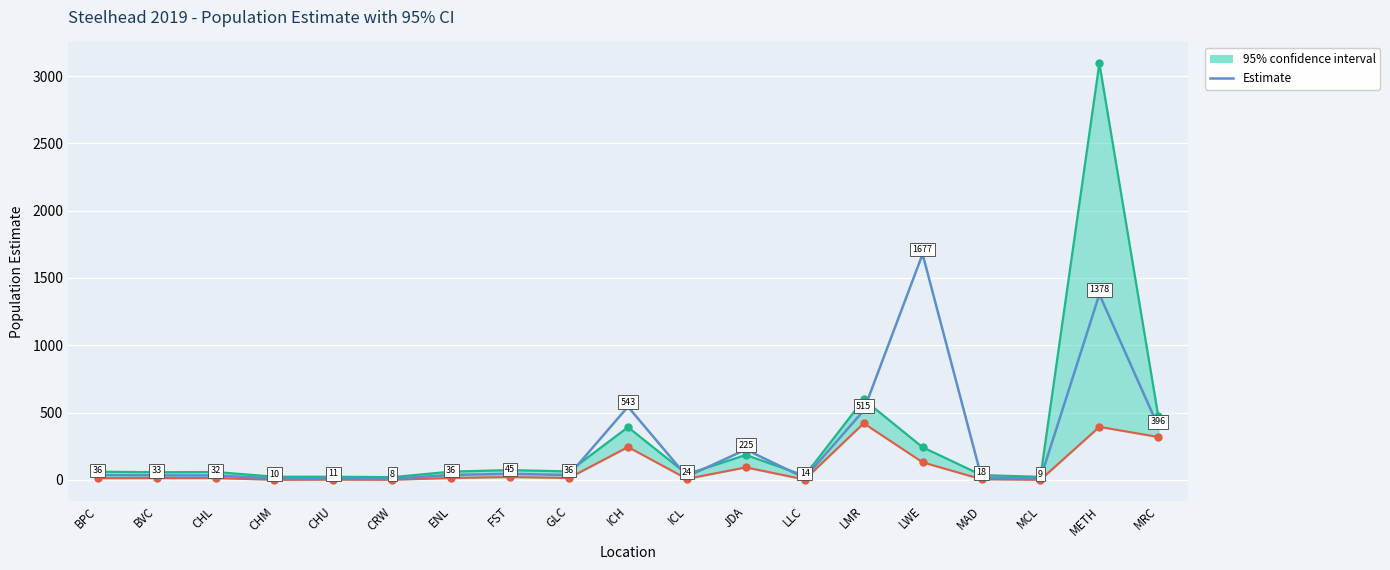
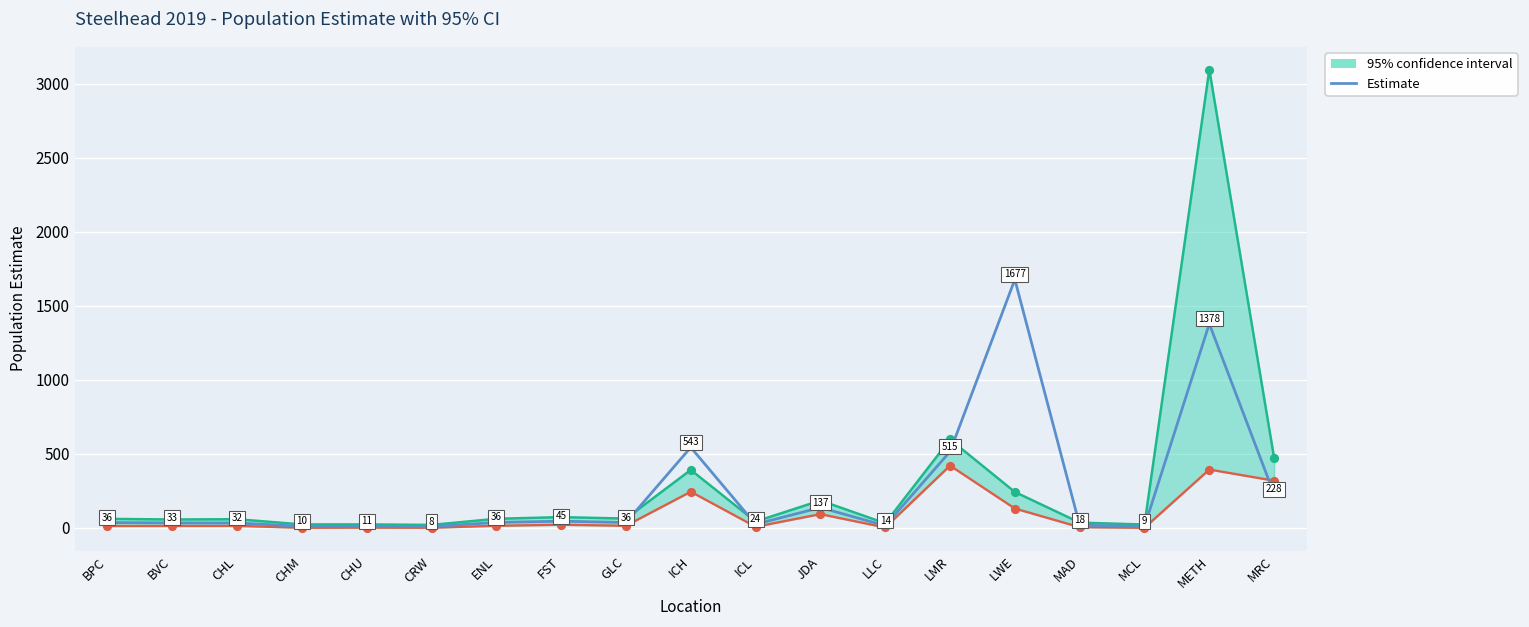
Estimate, JDA: 225 -> 137
Estimate, MRC: 396 -> 228
